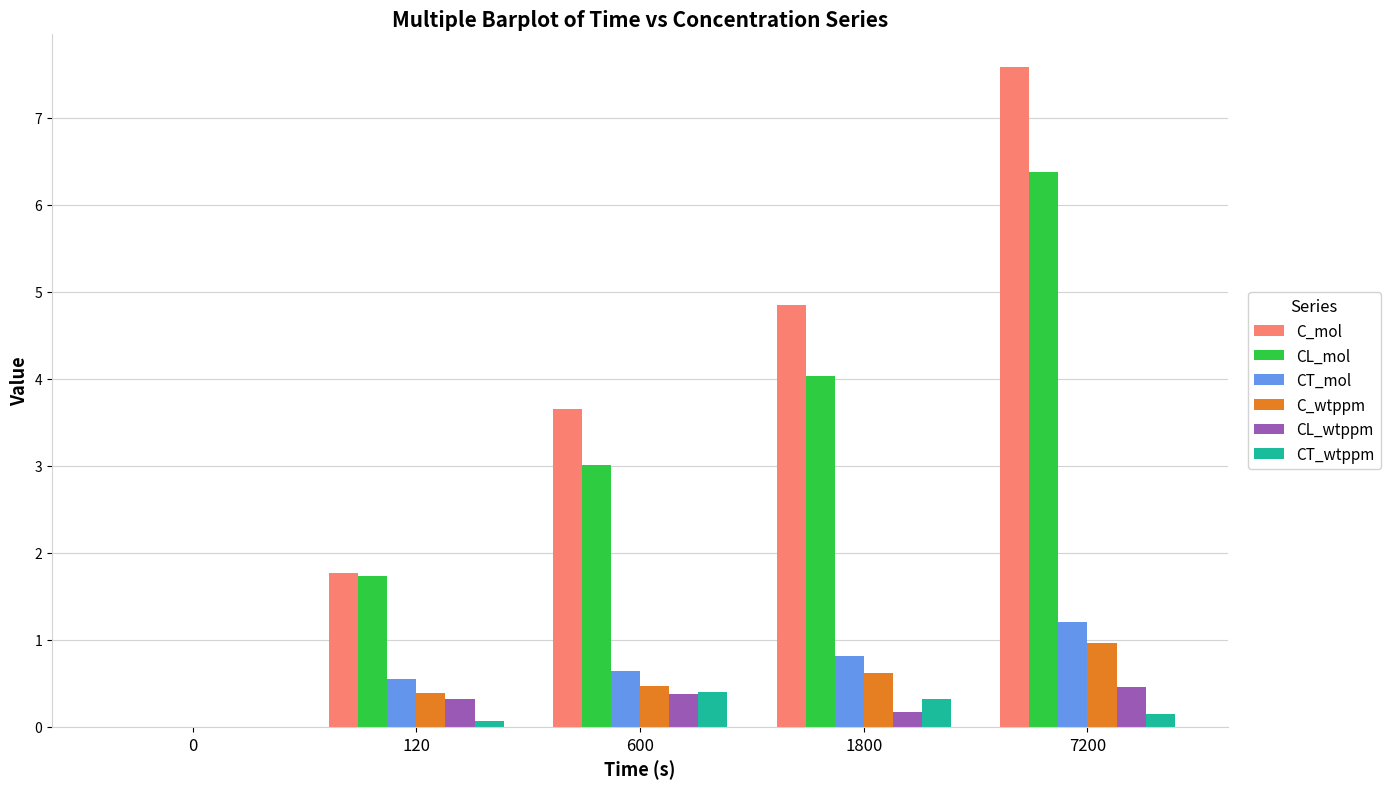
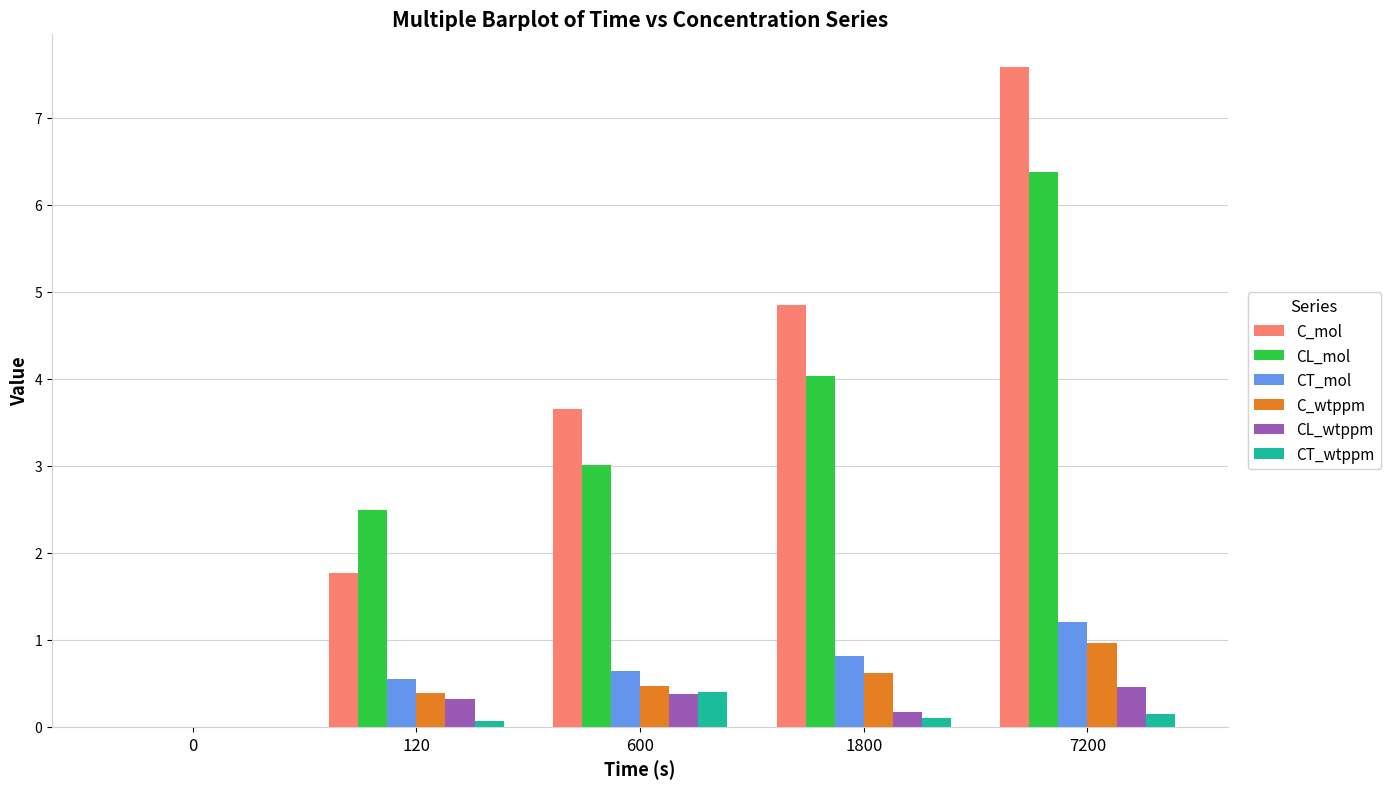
CL_mol, 120: 1.7 -> 2.5
CT_wtppm, 1800: 0.3 -> 0.1
